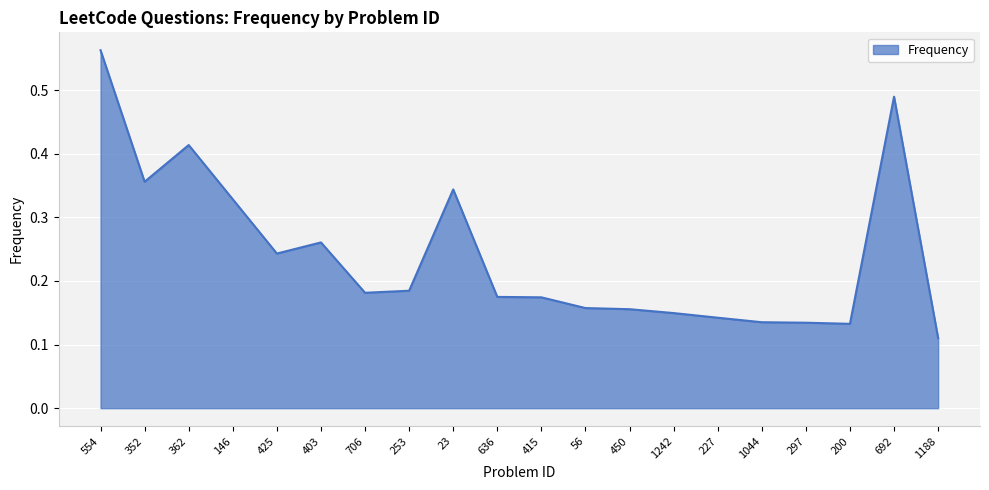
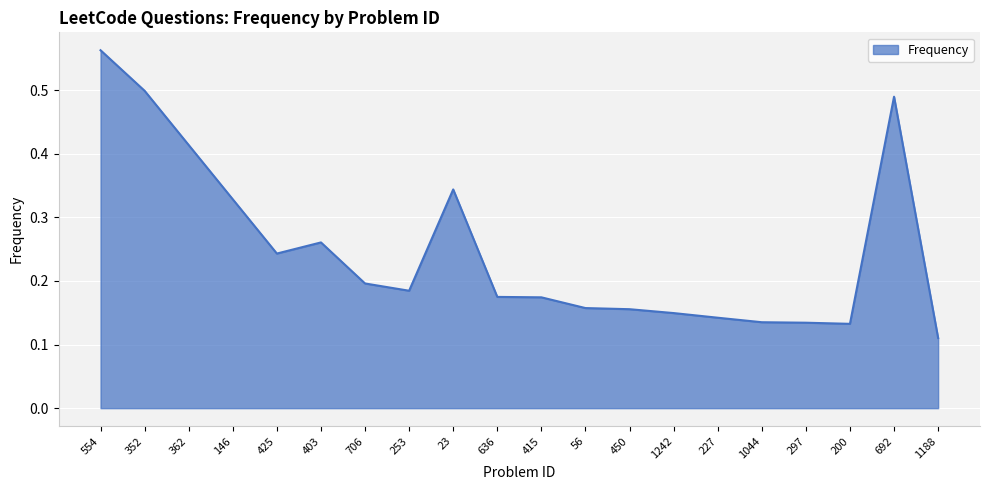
352: 0.36 -> 0.50
706: 0.18 -> 0.20
